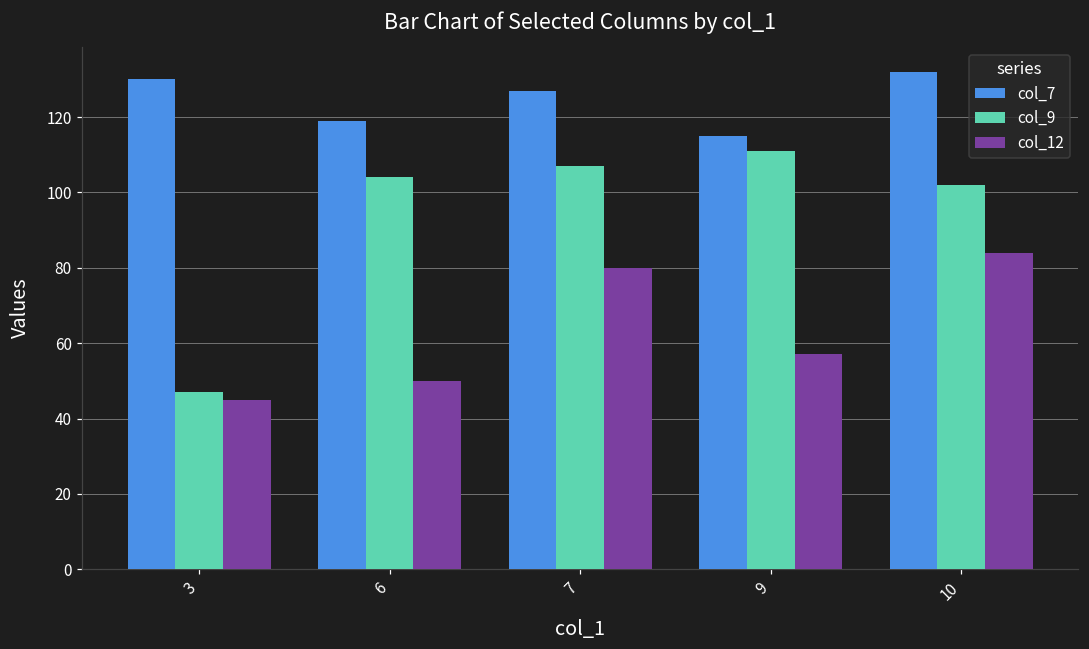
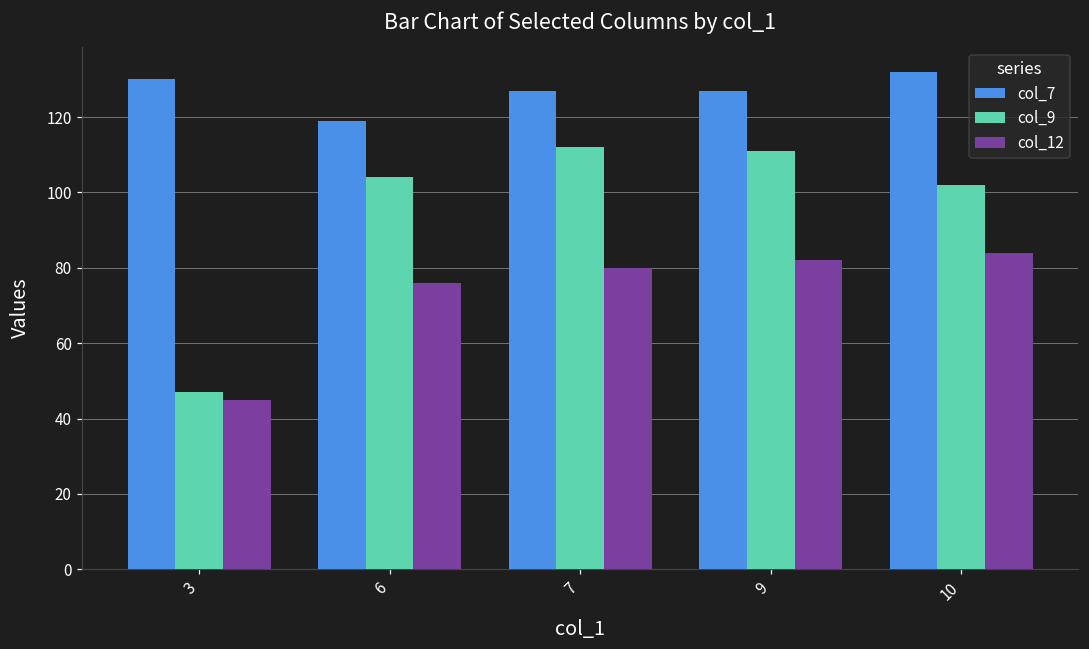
col_12, 6: 50 -> 76
col_9, 7: 107 -> 112
col_7, 9: 115 -> 127
col_12, 9: 57 -> 82
